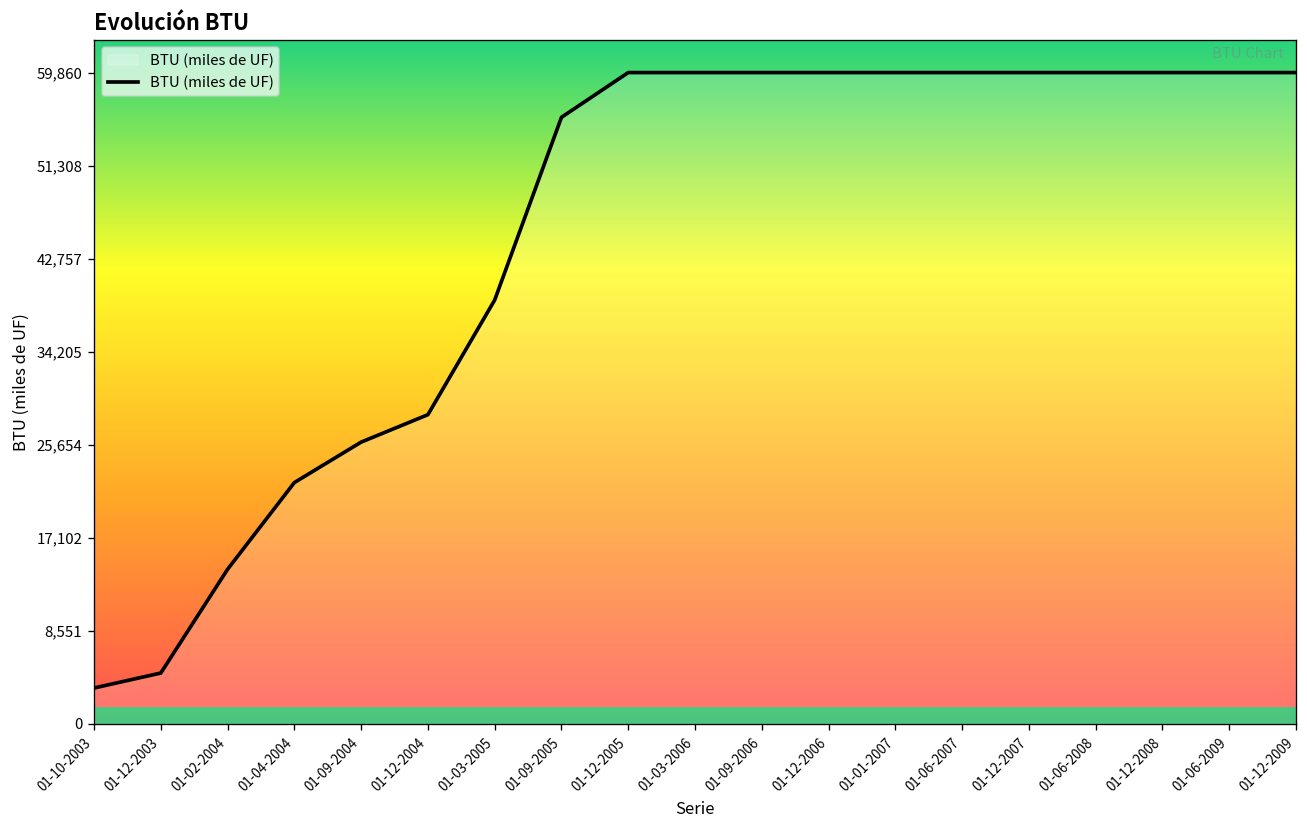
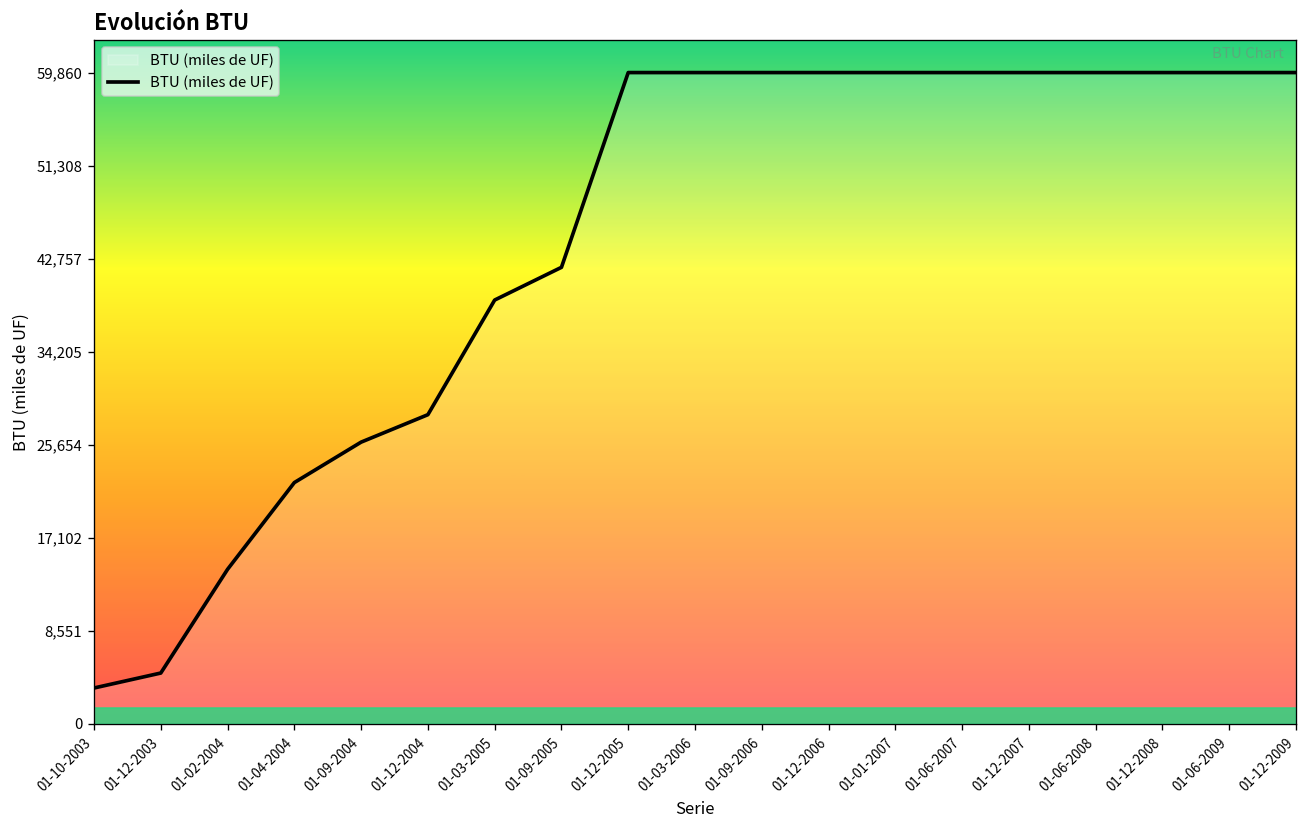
01-09-2005: 56,000 -> 42,000
